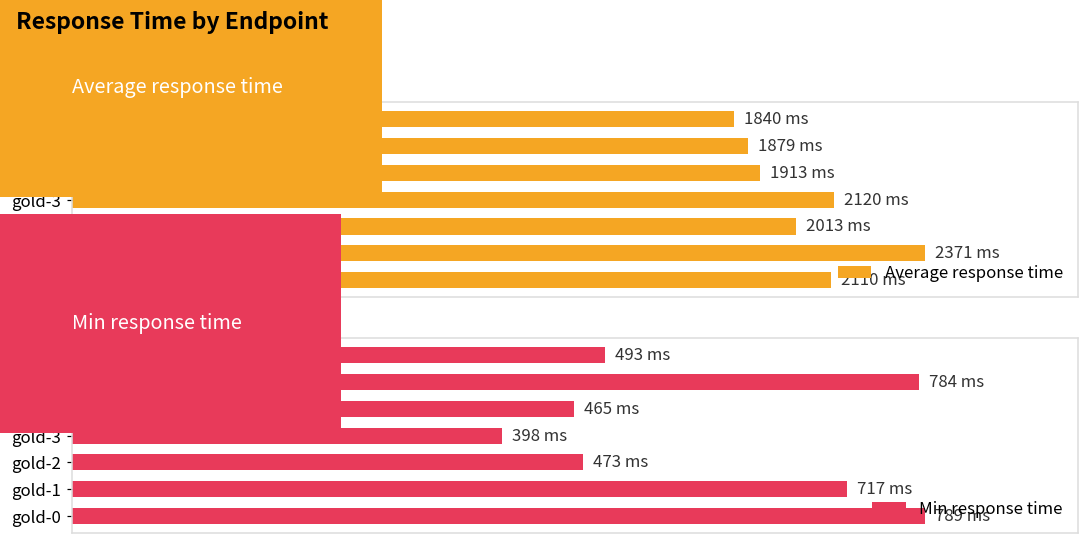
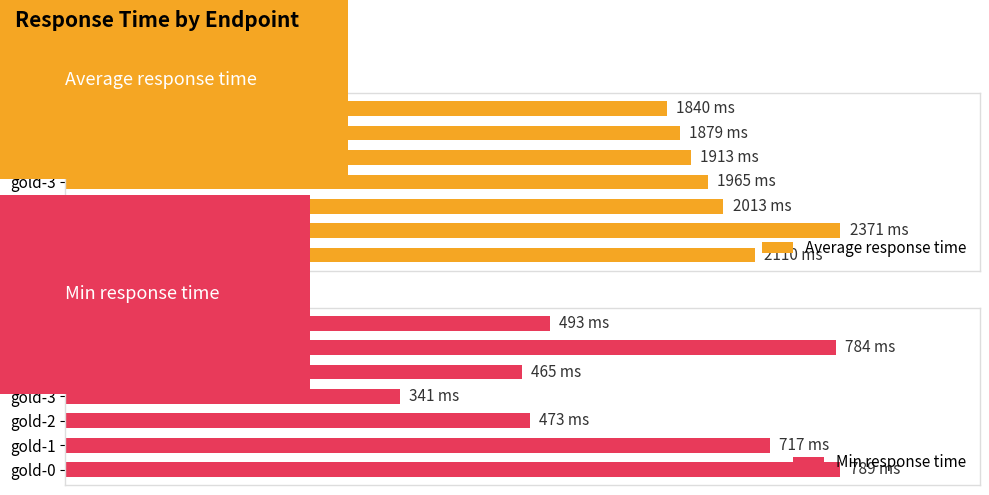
Average response time, gold-3: 2120 -> 1965
Min response time, gold-3: 398 -> 341
